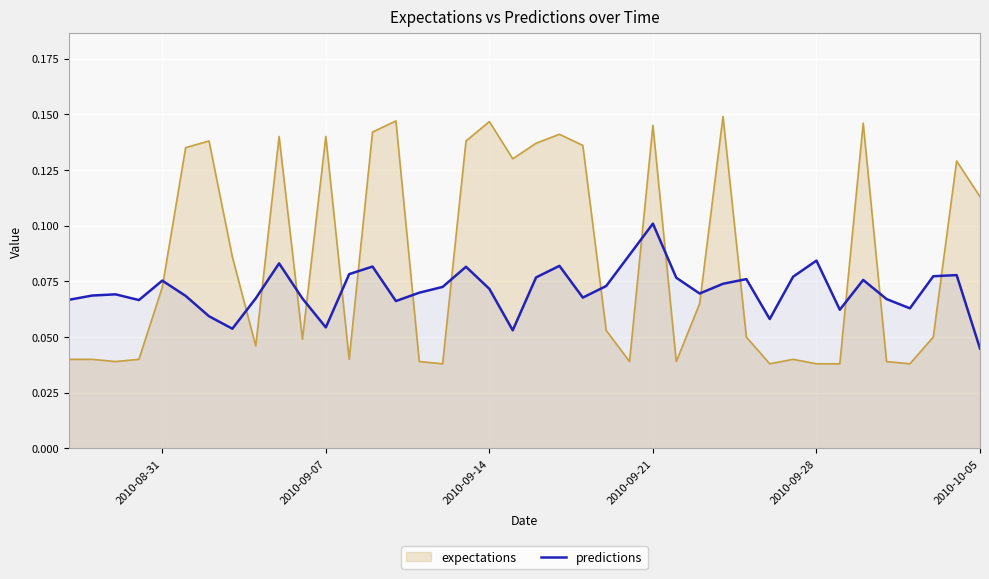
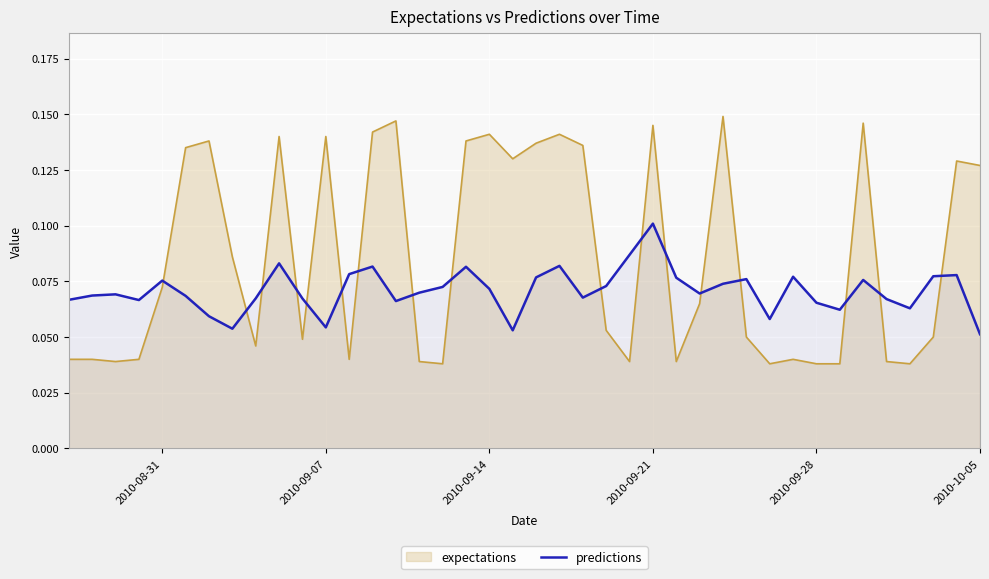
expectations, 2010-09-14: 0.147 -> 0.141
predictions, 2010-09-28: 0.084 -> 0.065
expectations, 2010-10-05: 0.113 -> 0.127
predictions, 2010-10-05: 0.045 -> 0.051
